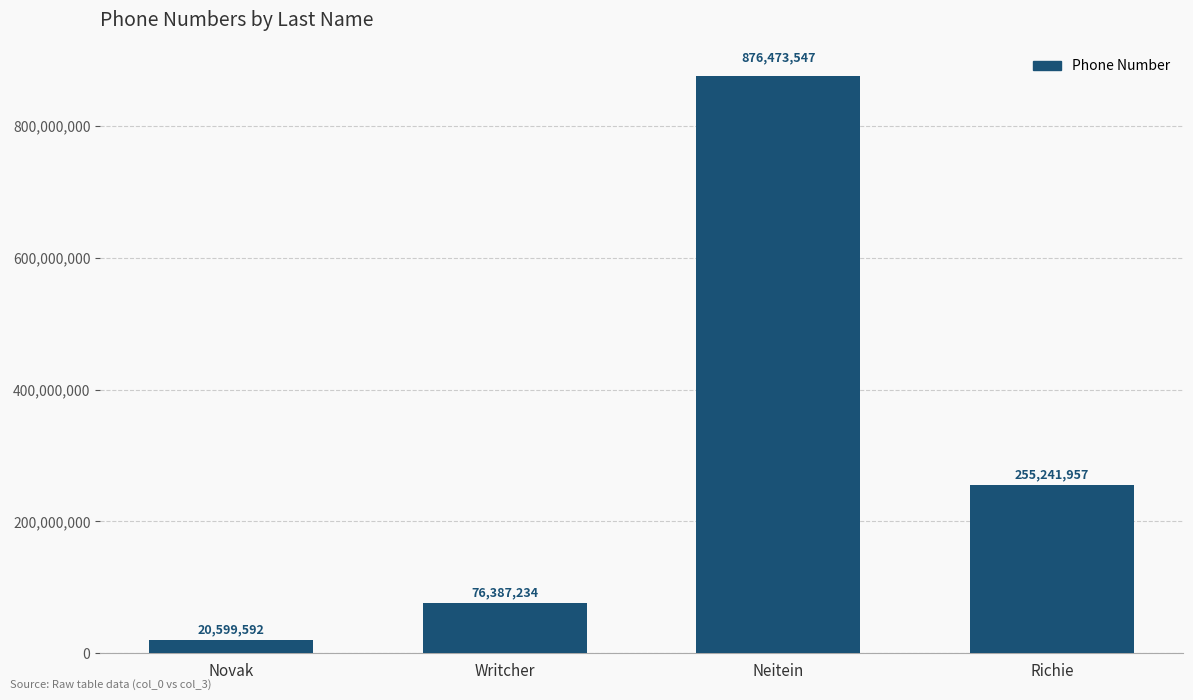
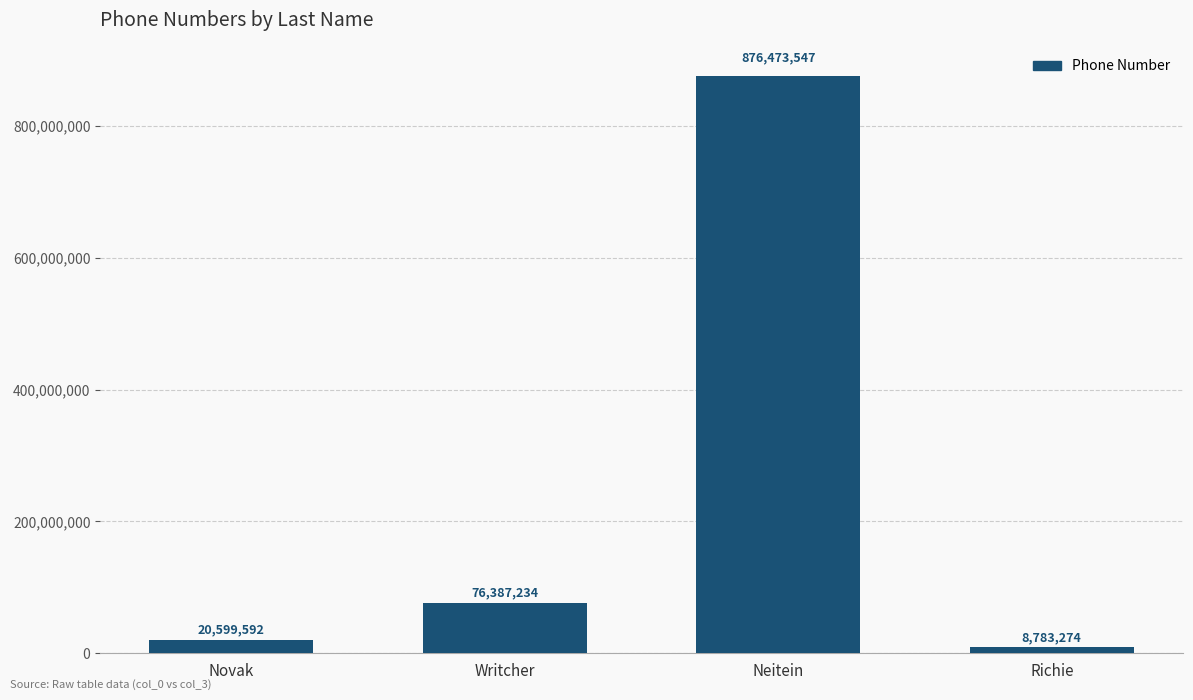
Richie: 255,241,957 -> 8,783,274
